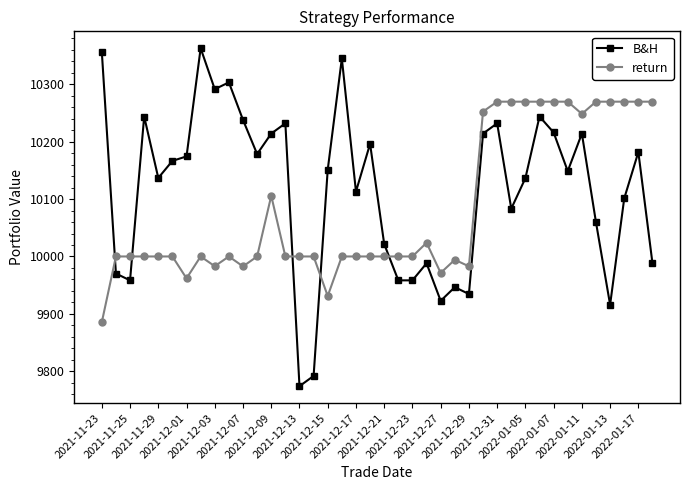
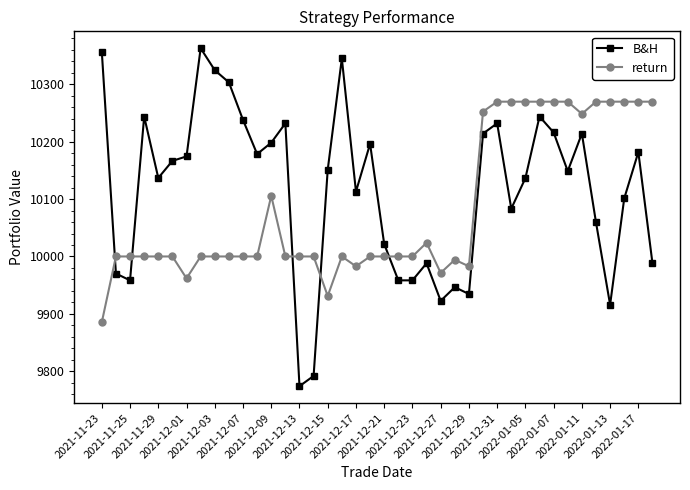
B&H, 2021-12-03: 10290 -> 10320
return, 2021-12-03: 9980 -> 10000
return, 2021-12-07: 9980 -> 10000
B&H, 2021-12-09: 10210 -> 10200
return, 2021-12-17: 10000 -> 9980
